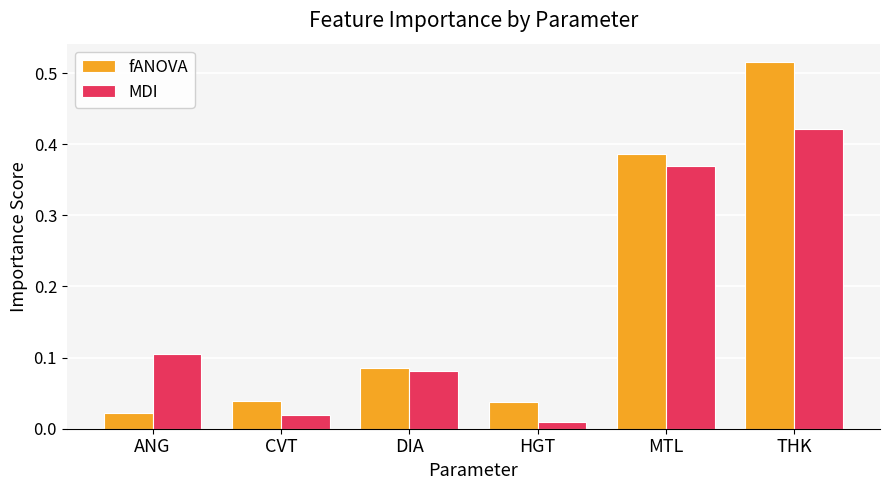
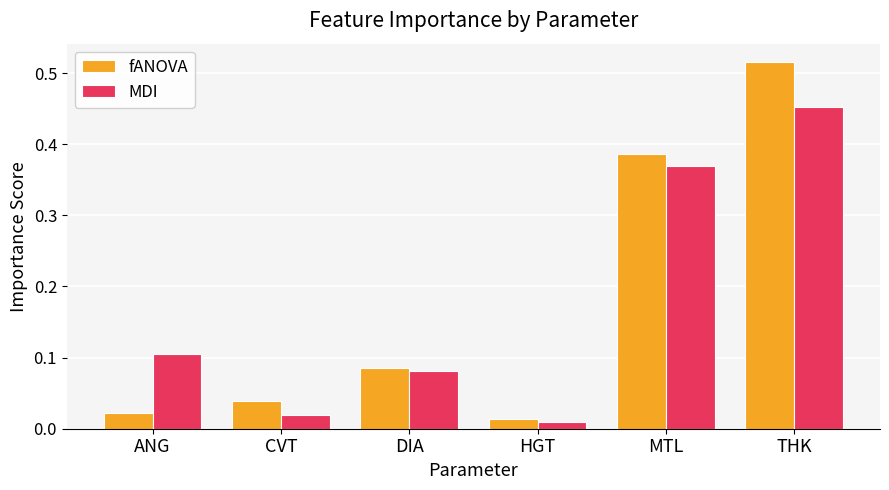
fANOVA, HGT: 0.04 -> 0.01
MDI, THK: 0.42 -> 0.45
